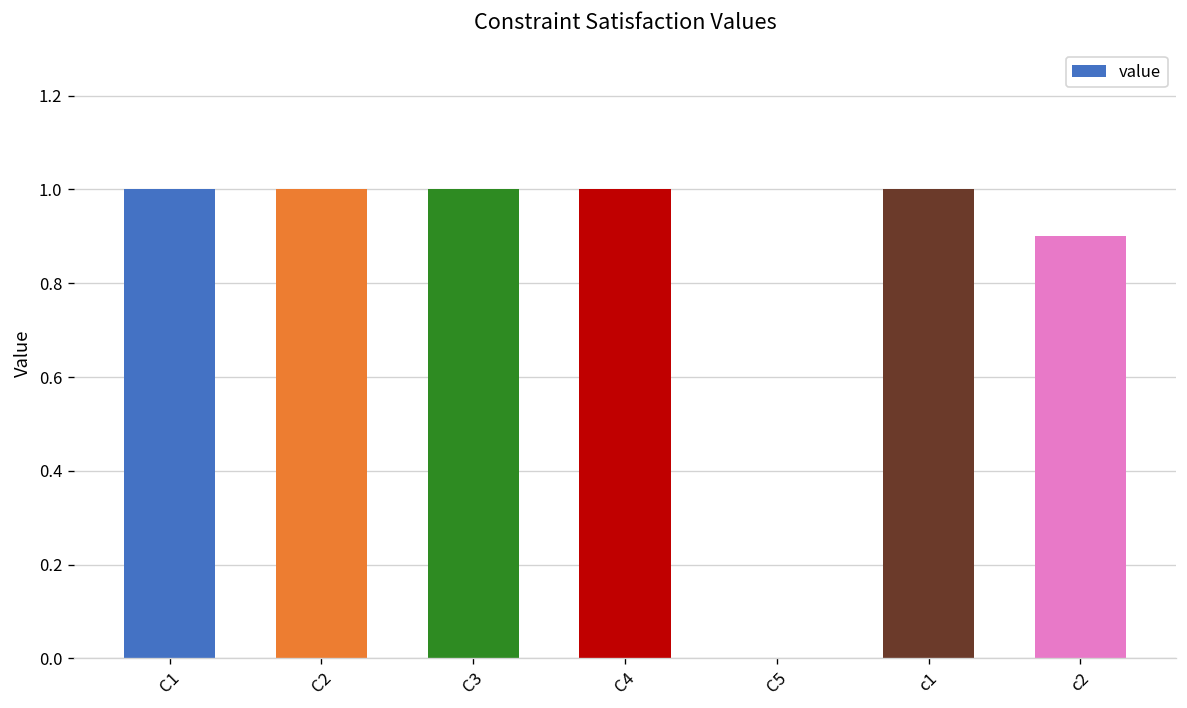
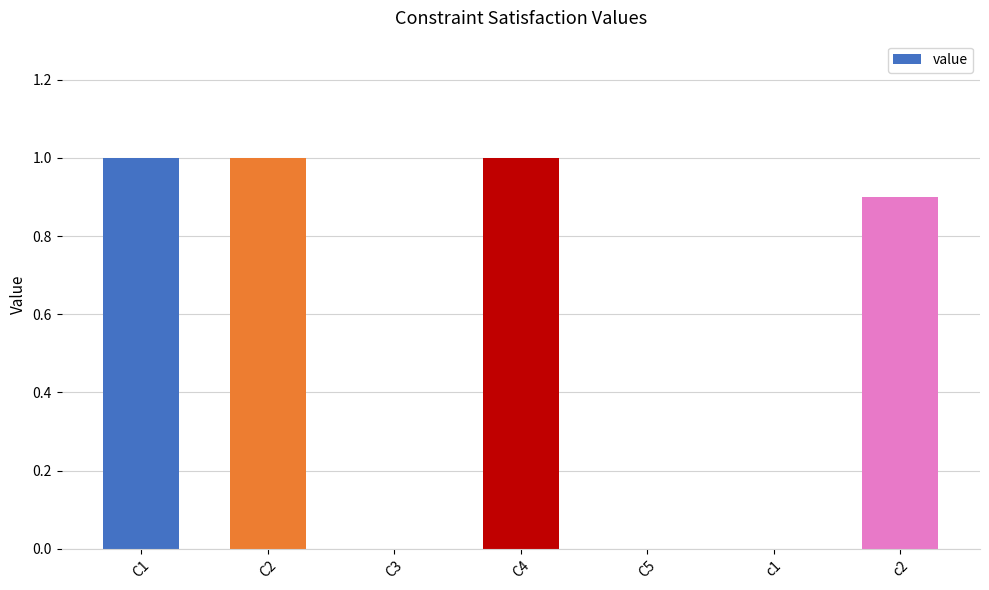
C3: 1 -> 0
c1: 1 -> 0
